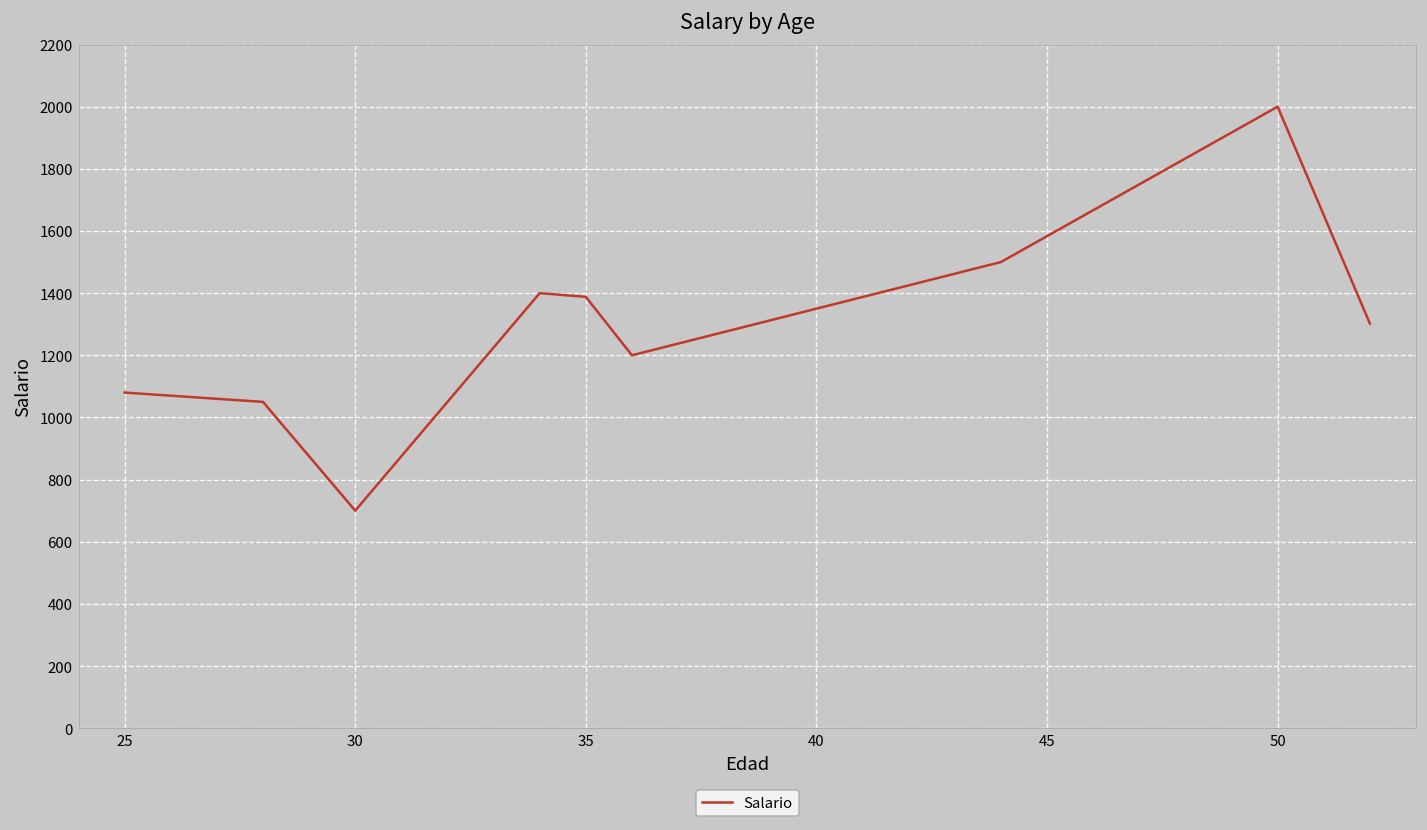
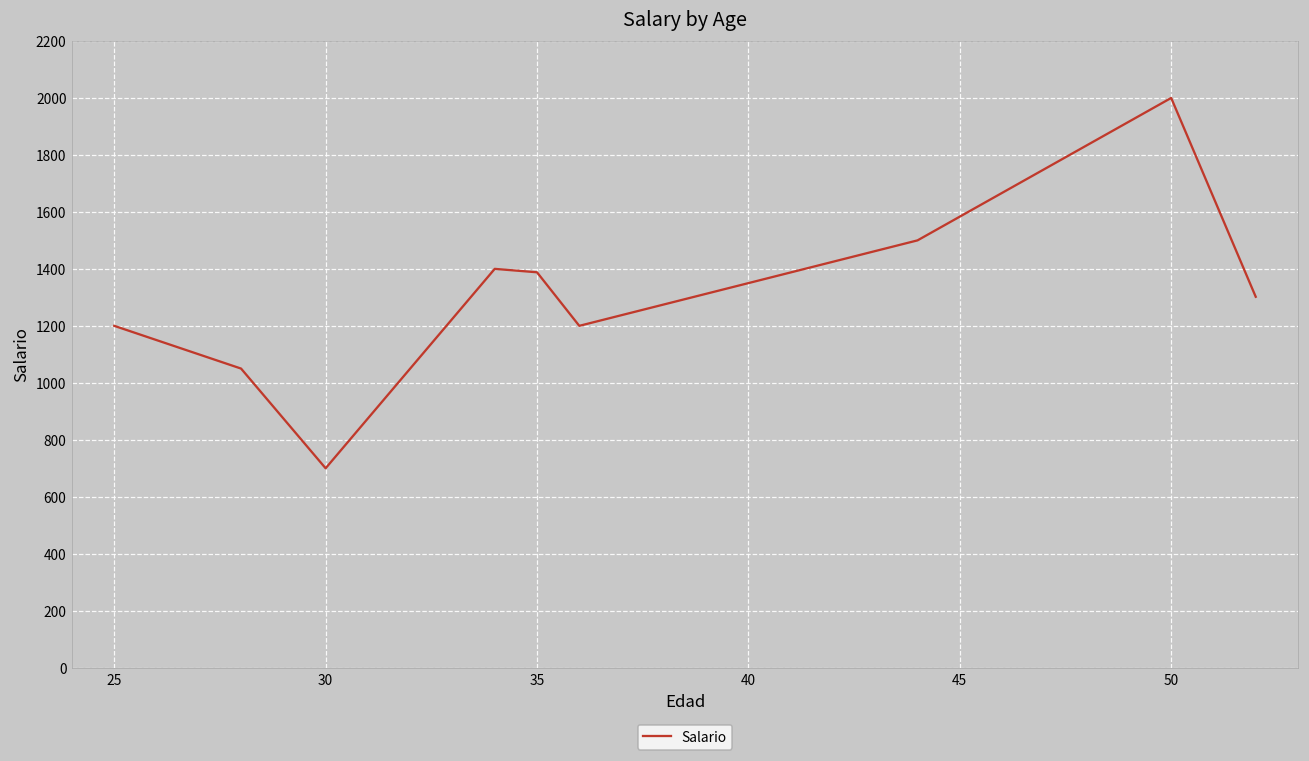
25: 1080 -> 1200
